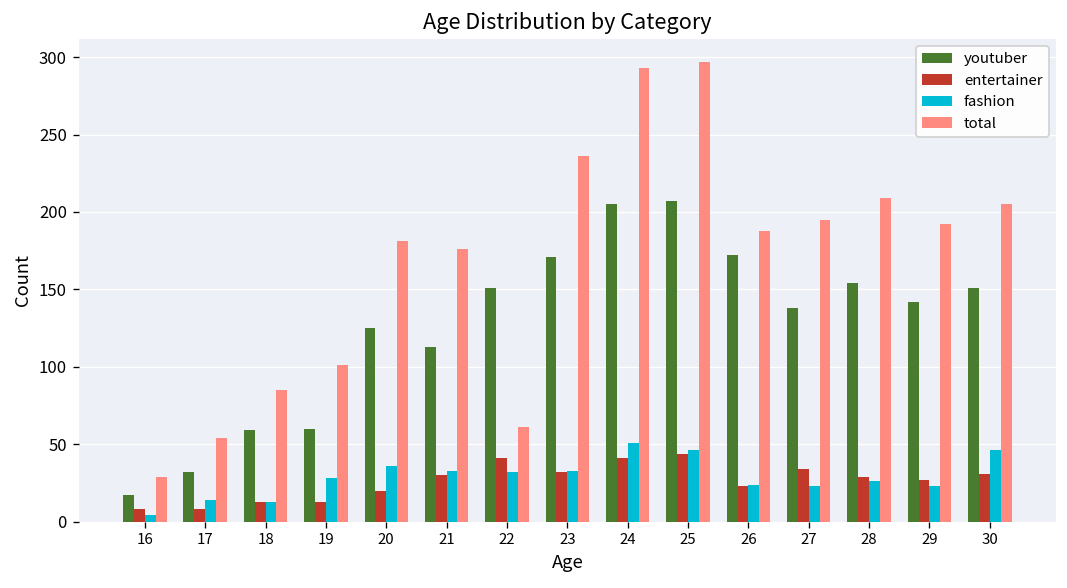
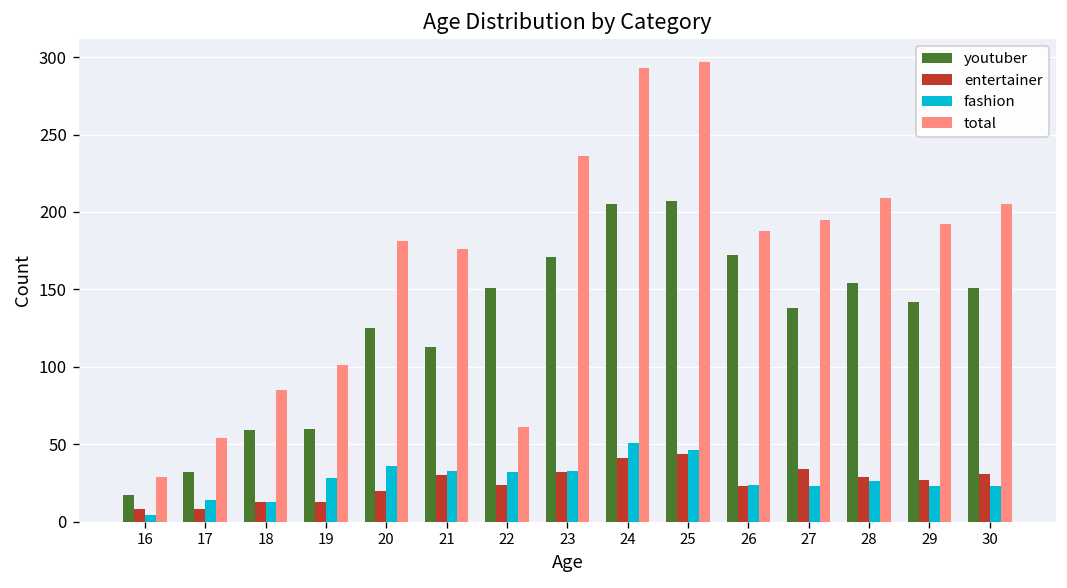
entertainer, 22: 41 -> 24
fashion, 30: 46 -> 23
